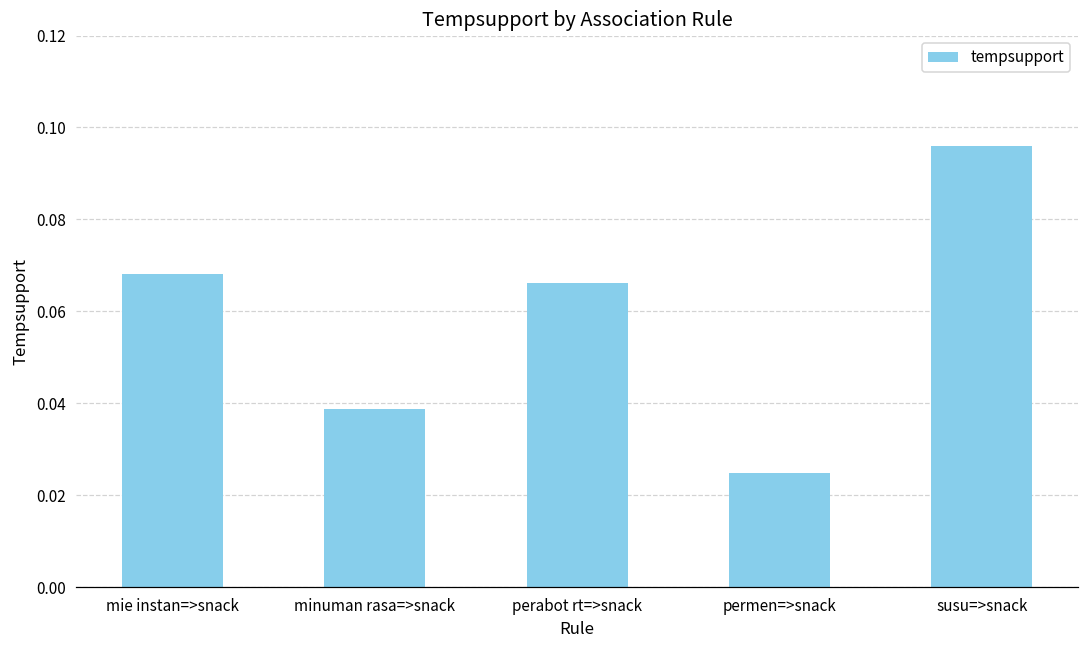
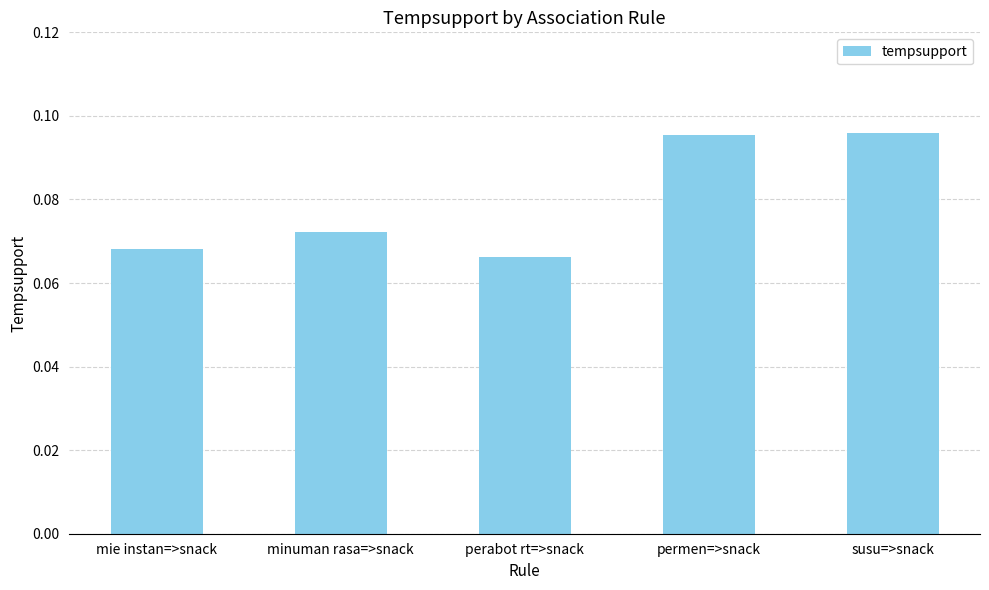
minuman rasa=>snack: 0.039 -> 0.072
permen=>snack: 0.025 -> 0.095
